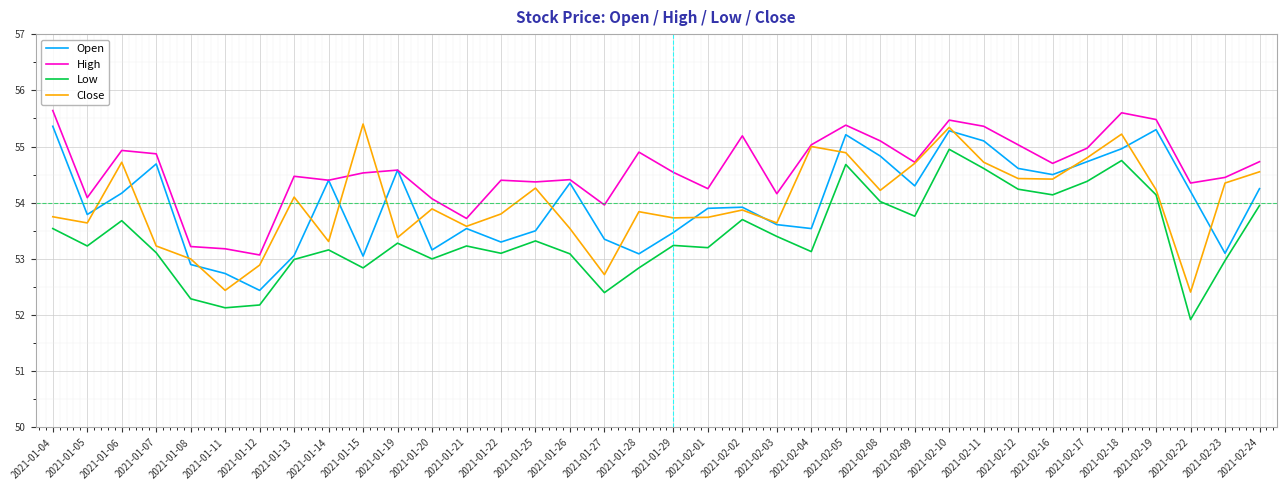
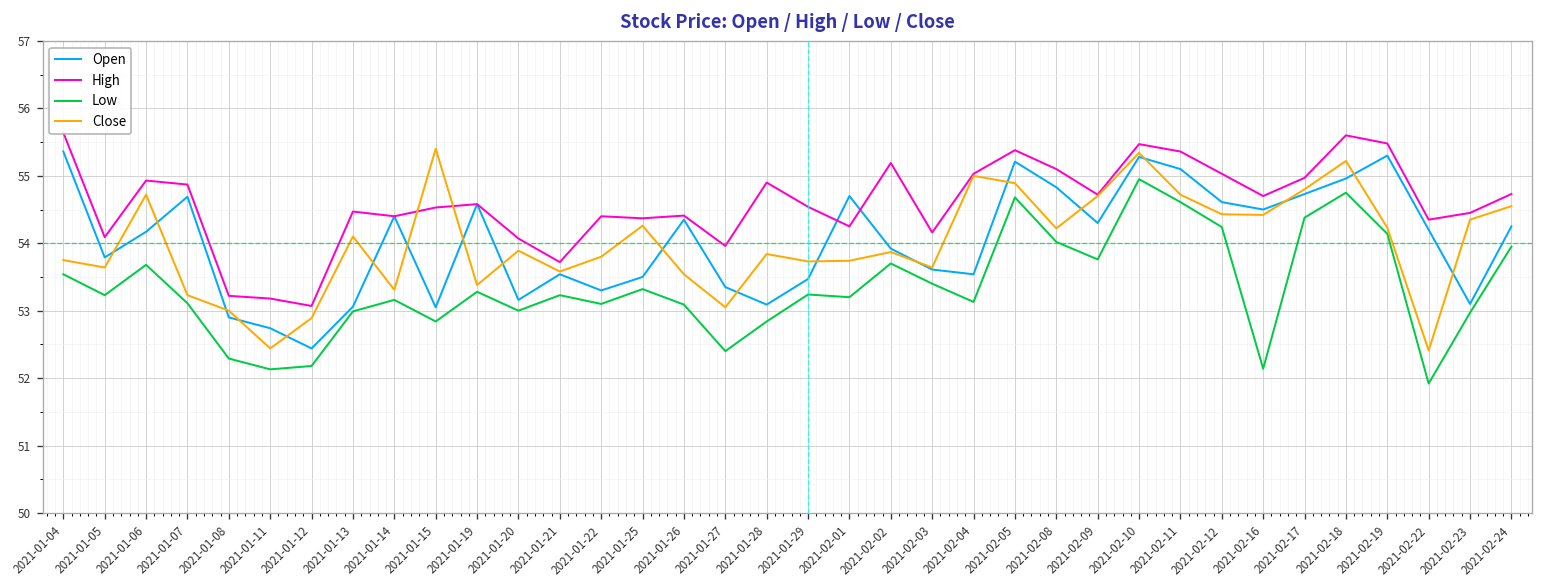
Close, 2021-01-27: 52.7 -> 53.1
Open, 2021-02-01: 53.9 -> 54.7
Low, 2021-02-16: 54.1 -> 52.1
